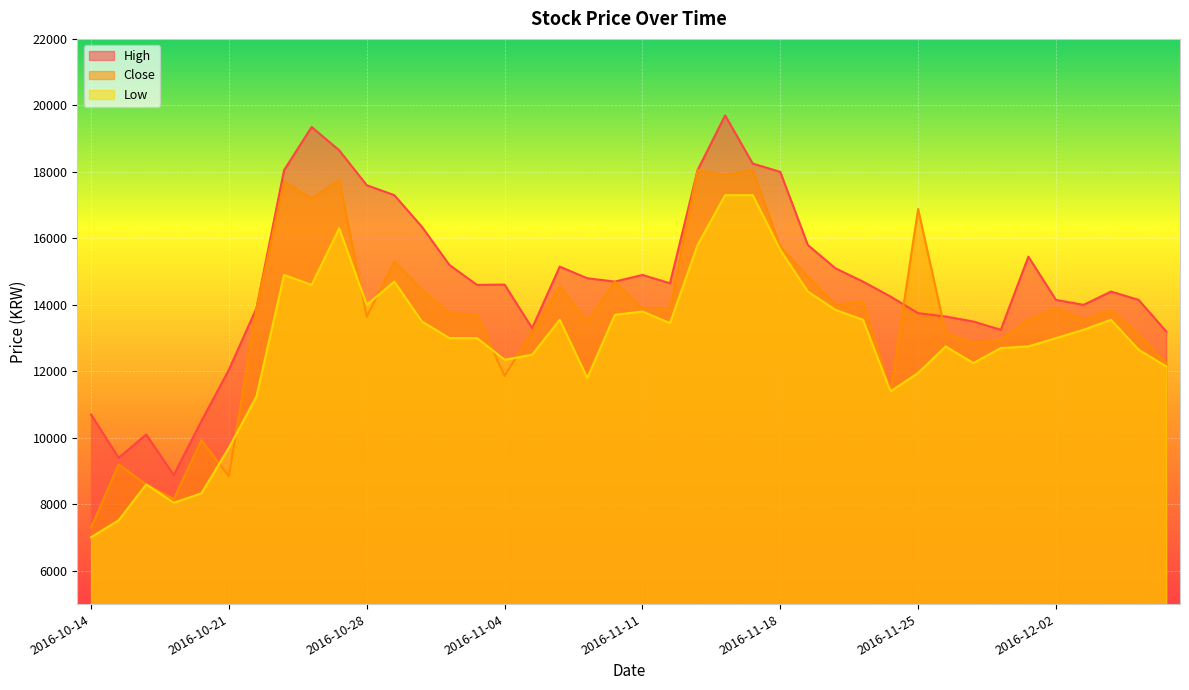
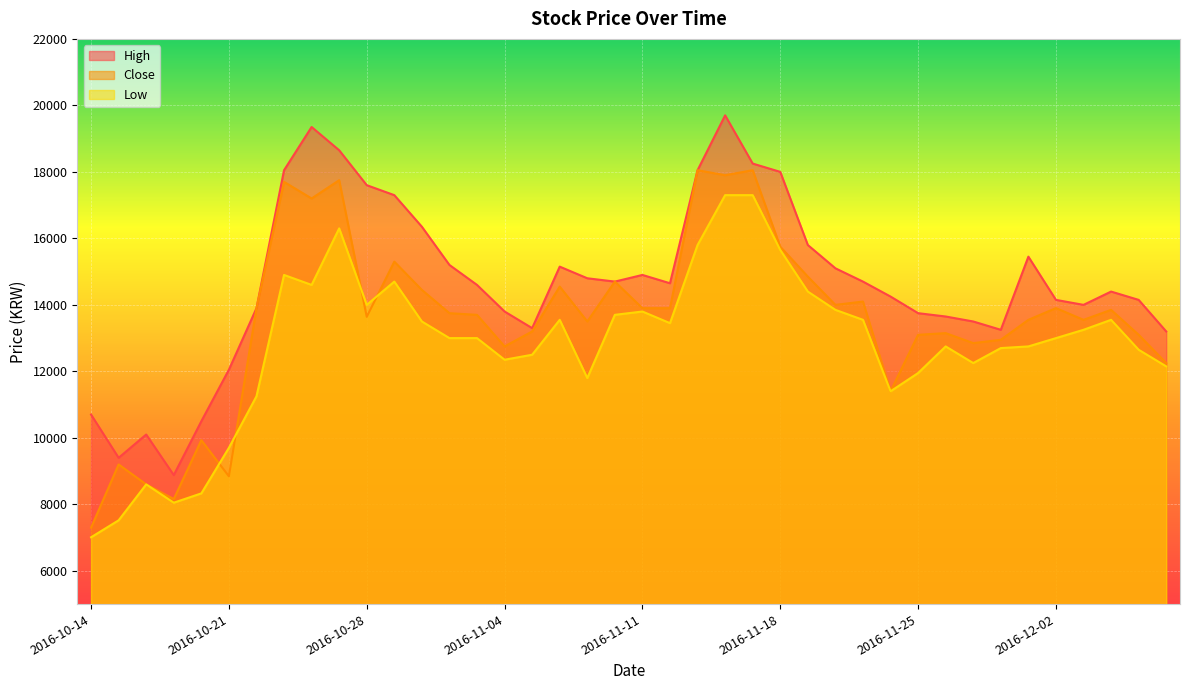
High, 2016-11-04: 14600 -> 13800
Close, 2016-11-04: 11900 -> 12800
Close, 2016-11-25: 16900 -> 13100
